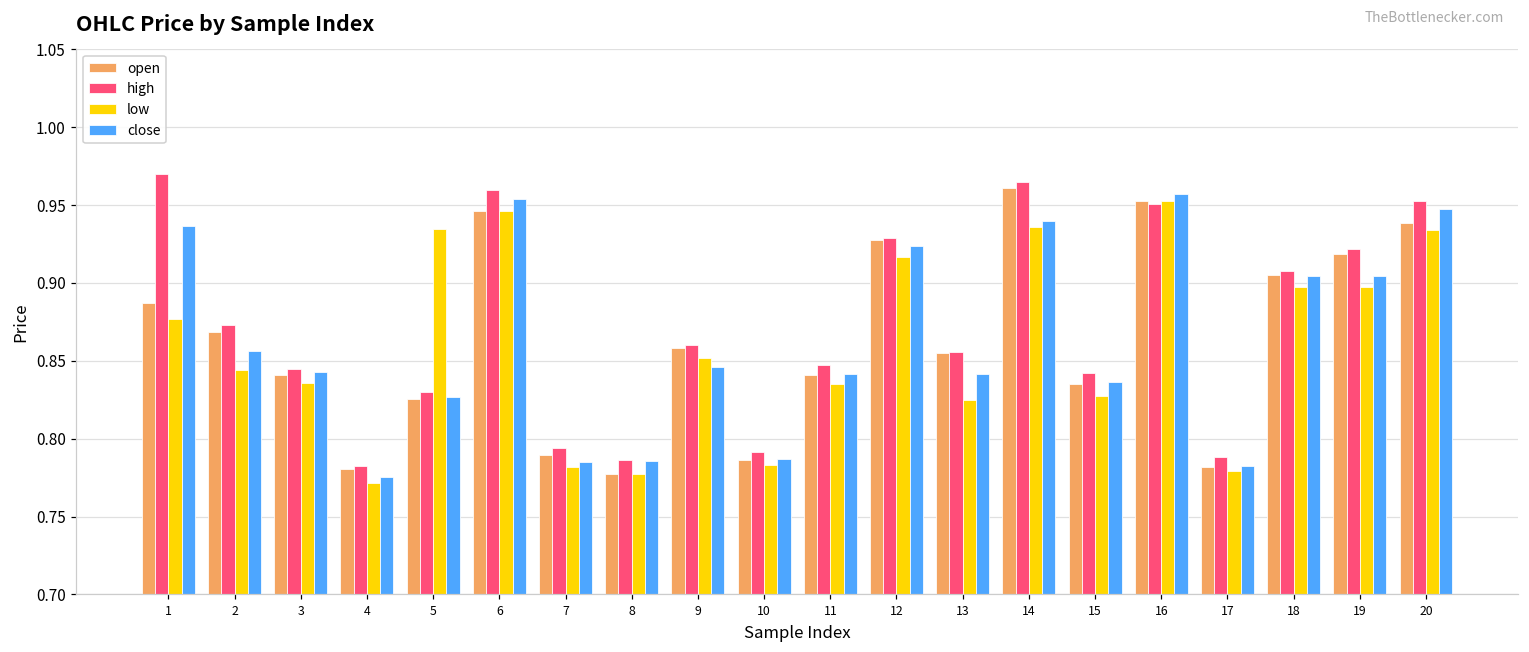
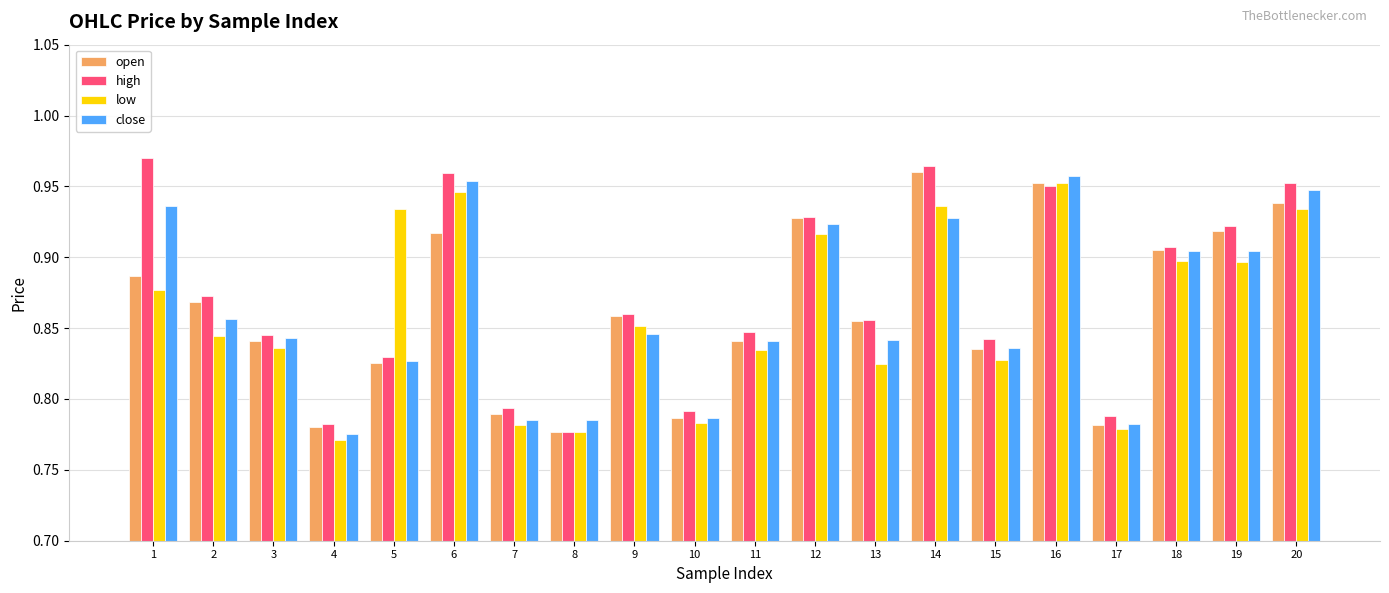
open, 6: 0.946 -> 0.917
high, 8: 0.786 -> 0.777
close, 14: 0.939 -> 0.928
